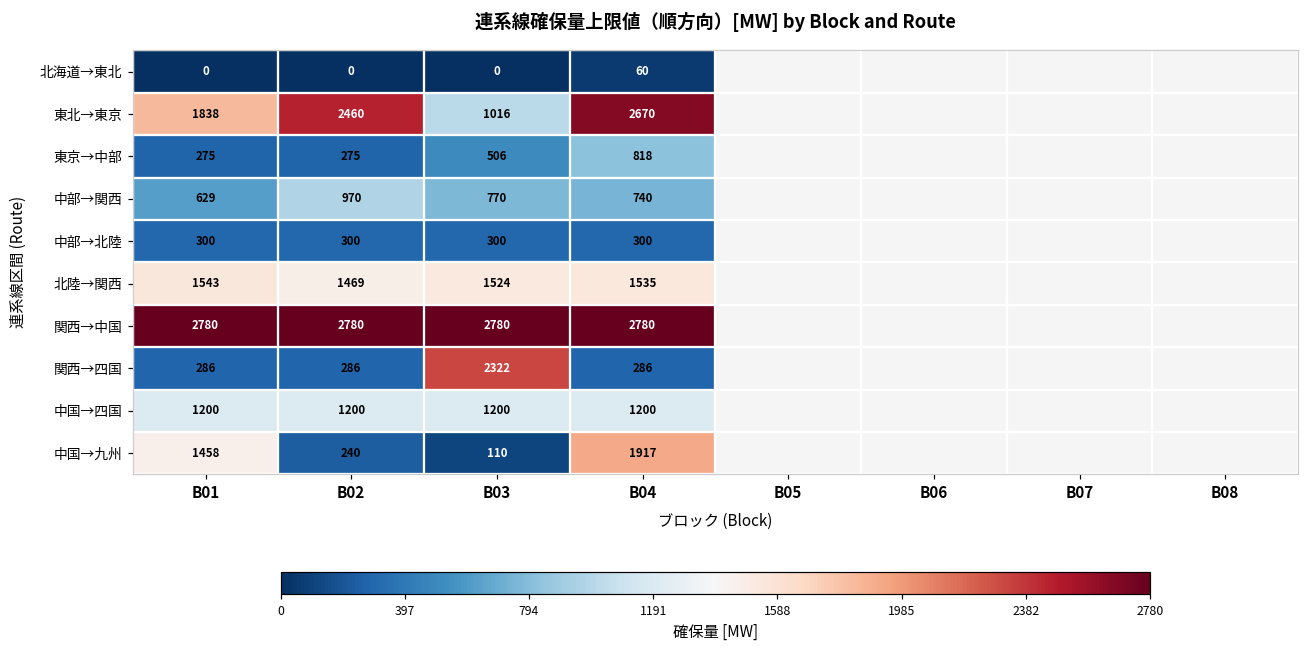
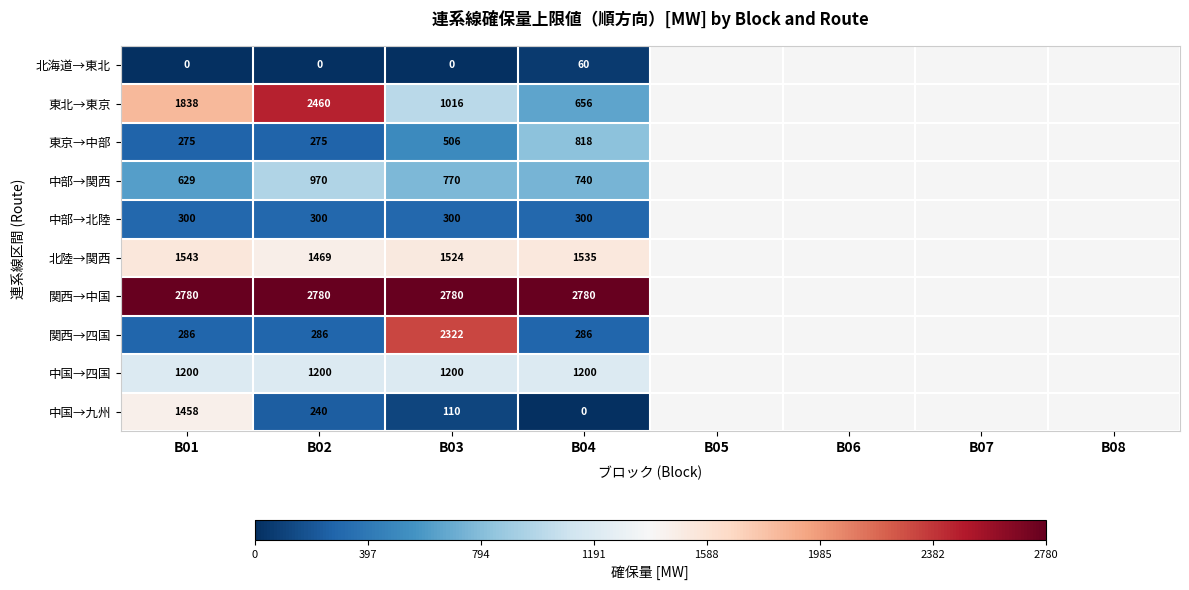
東北→東京, B04: 2670 -> 656
中国→九州, B04: 1917 -> 0
